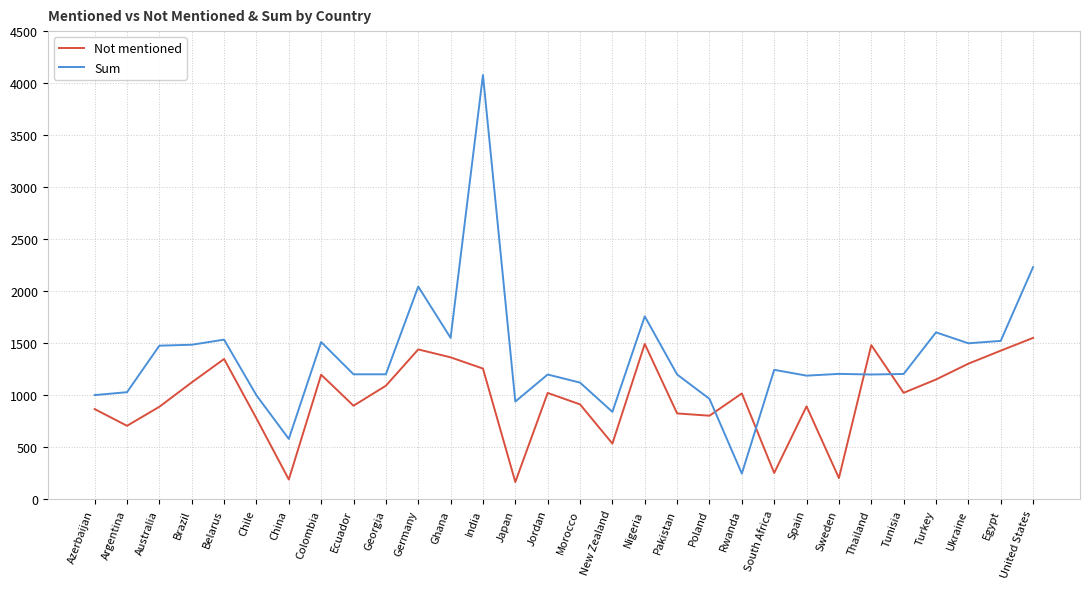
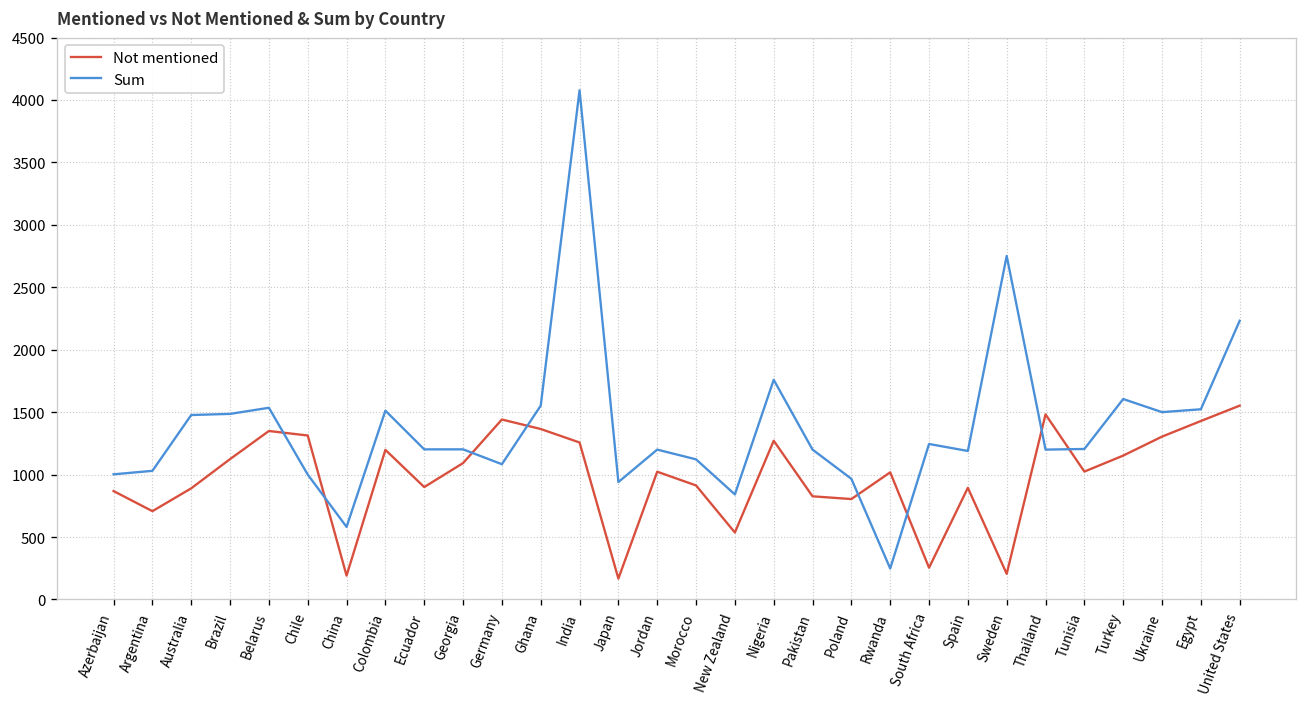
Not mentioned, Chile: 780 -> 1310
Sum, Germany: 2050 -> 1080
Not mentioned, Nigeria: 1490 -> 1270
Sum, Sweden: 1210 -> 2750
